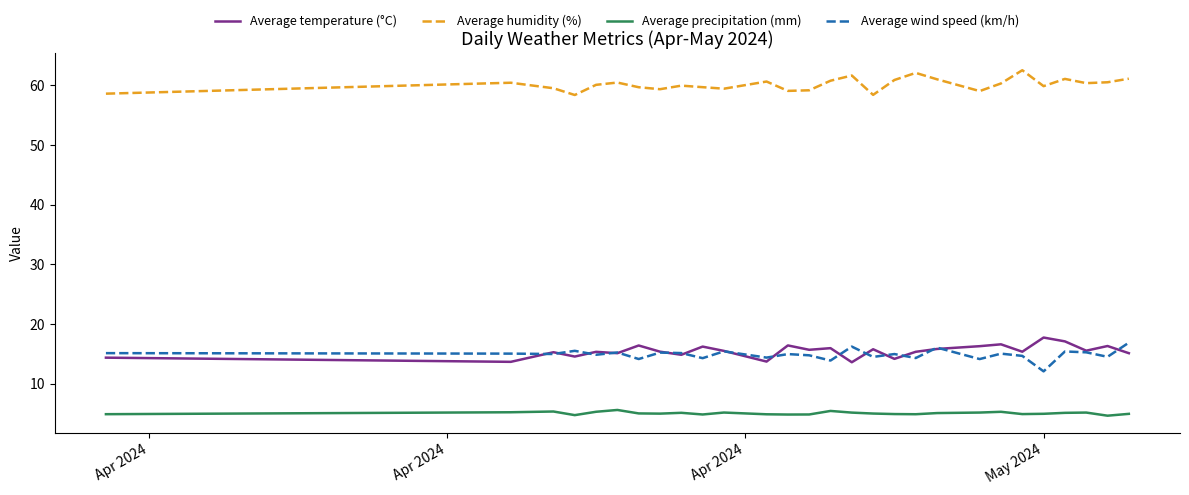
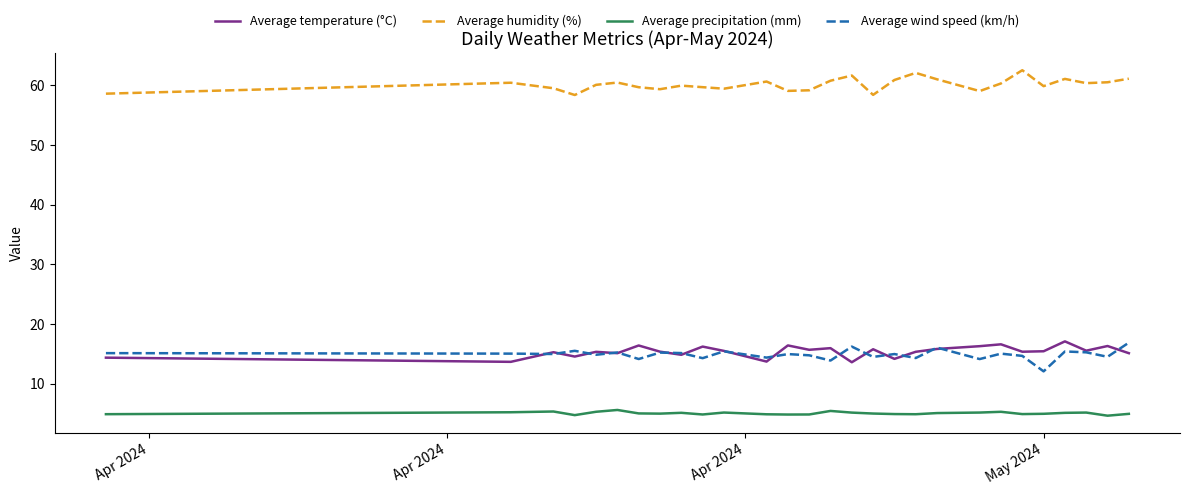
Average temperature (°C), May 2024: 18 -> 15
